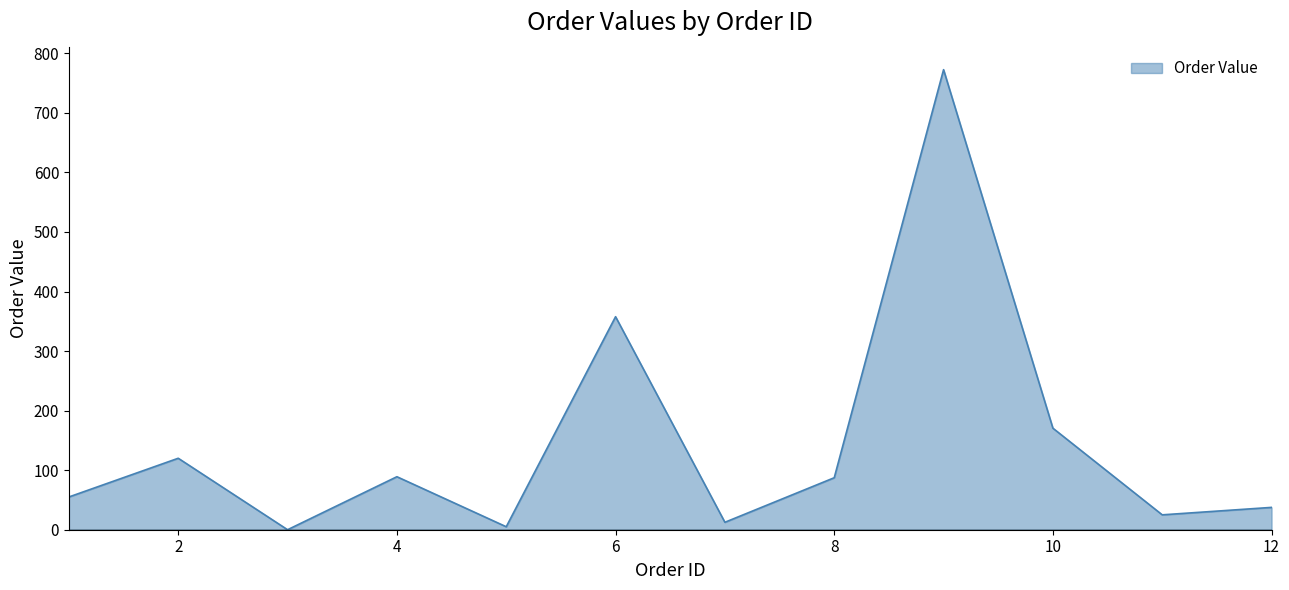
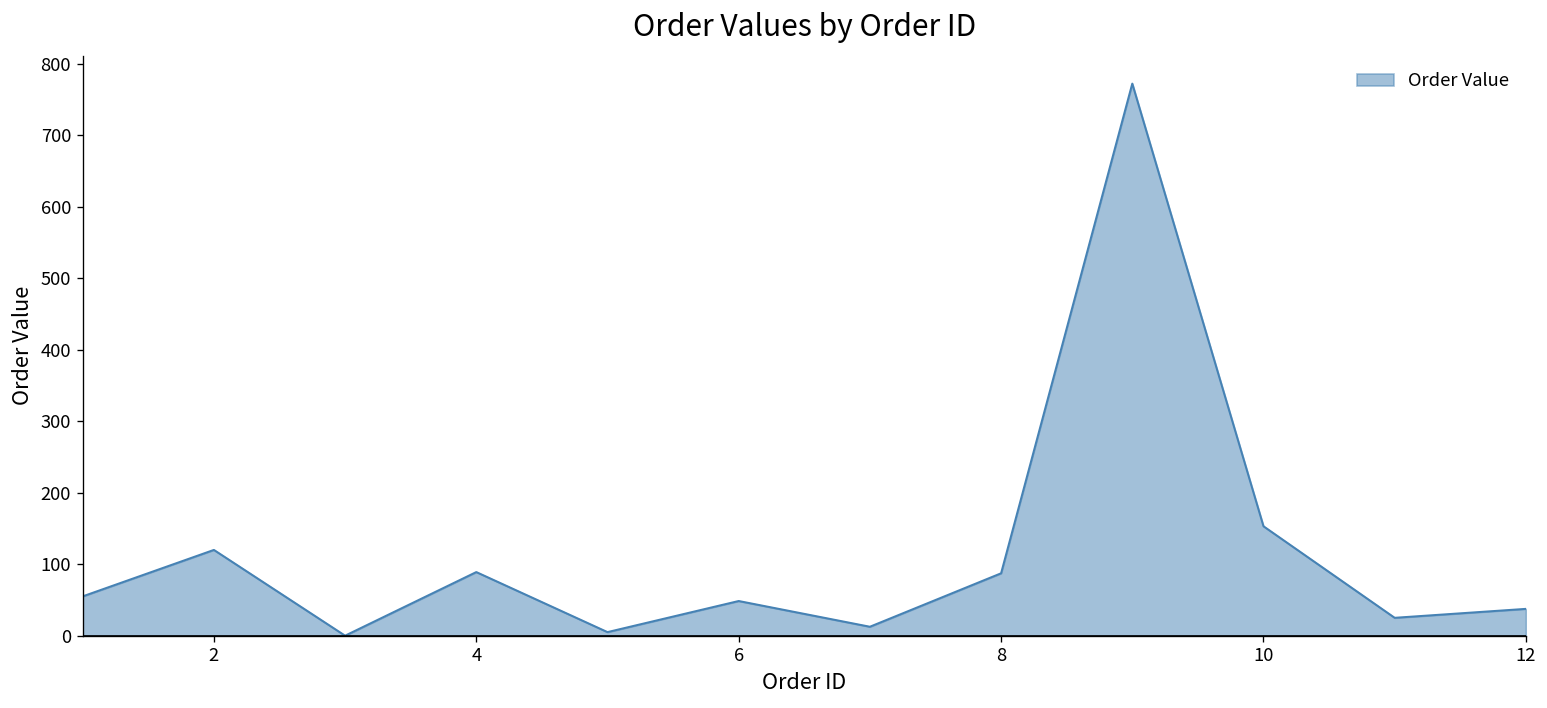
6: 360 -> 50
10: 170 -> 150
